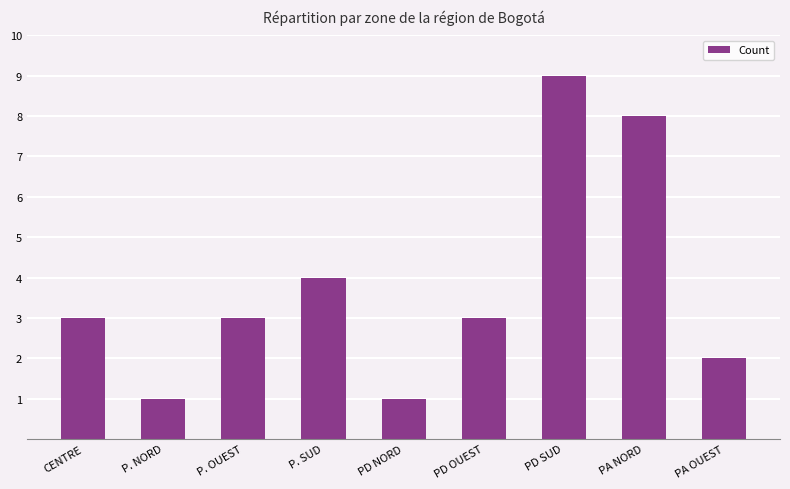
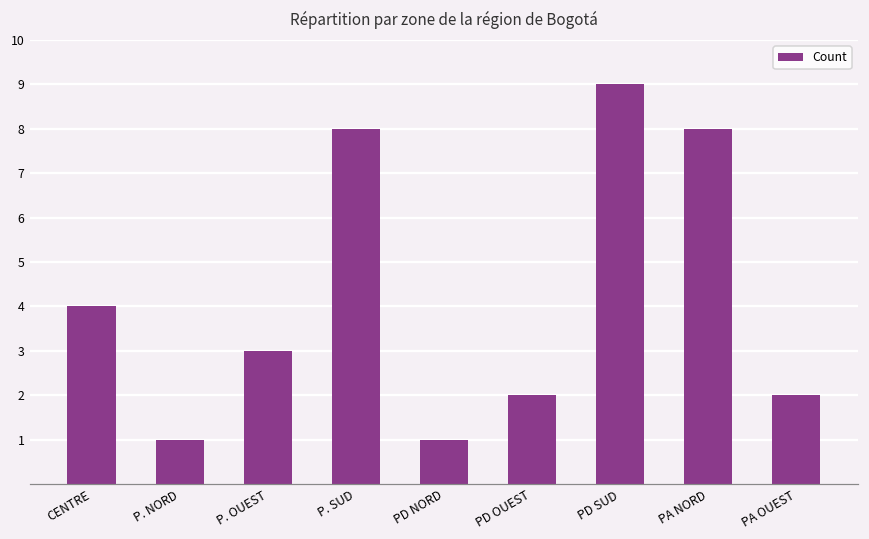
CENTRE: 3 -> 4
P. SUD: 4 -> 8
PD OUEST: 3 -> 2
